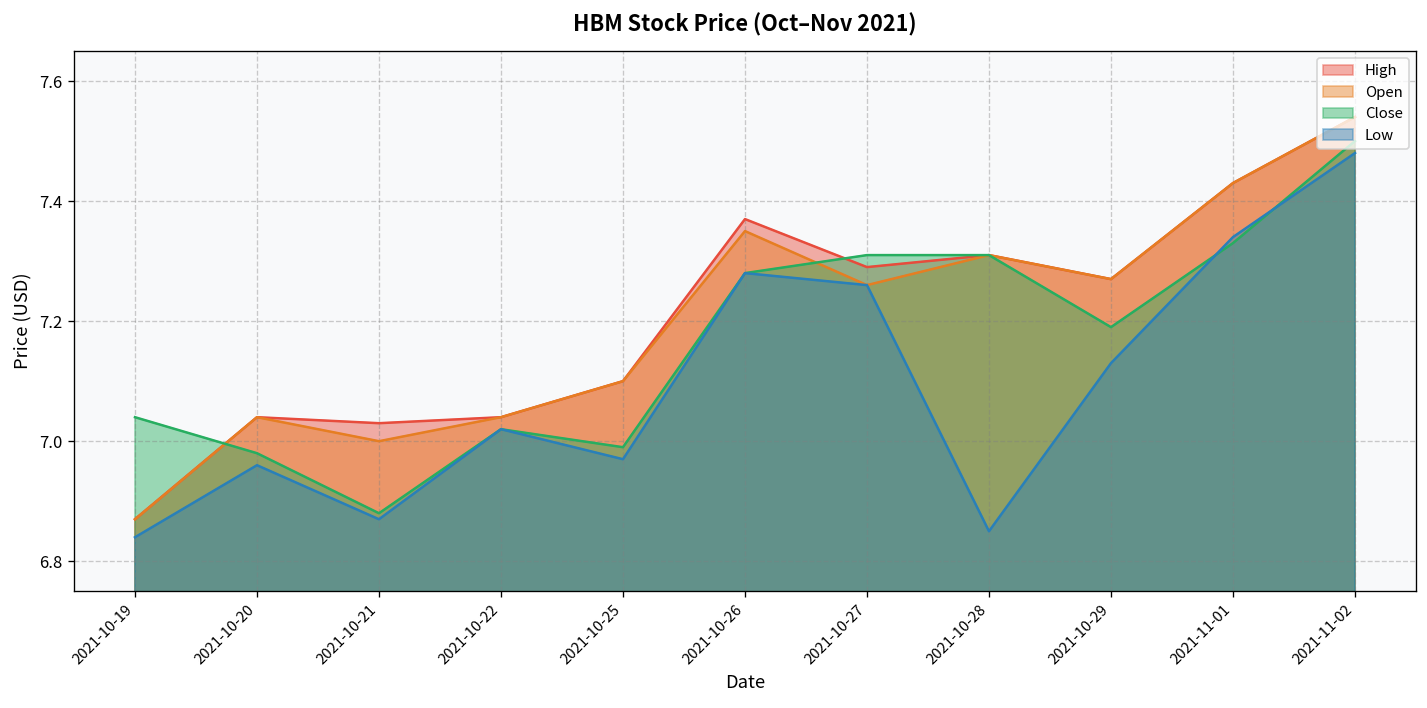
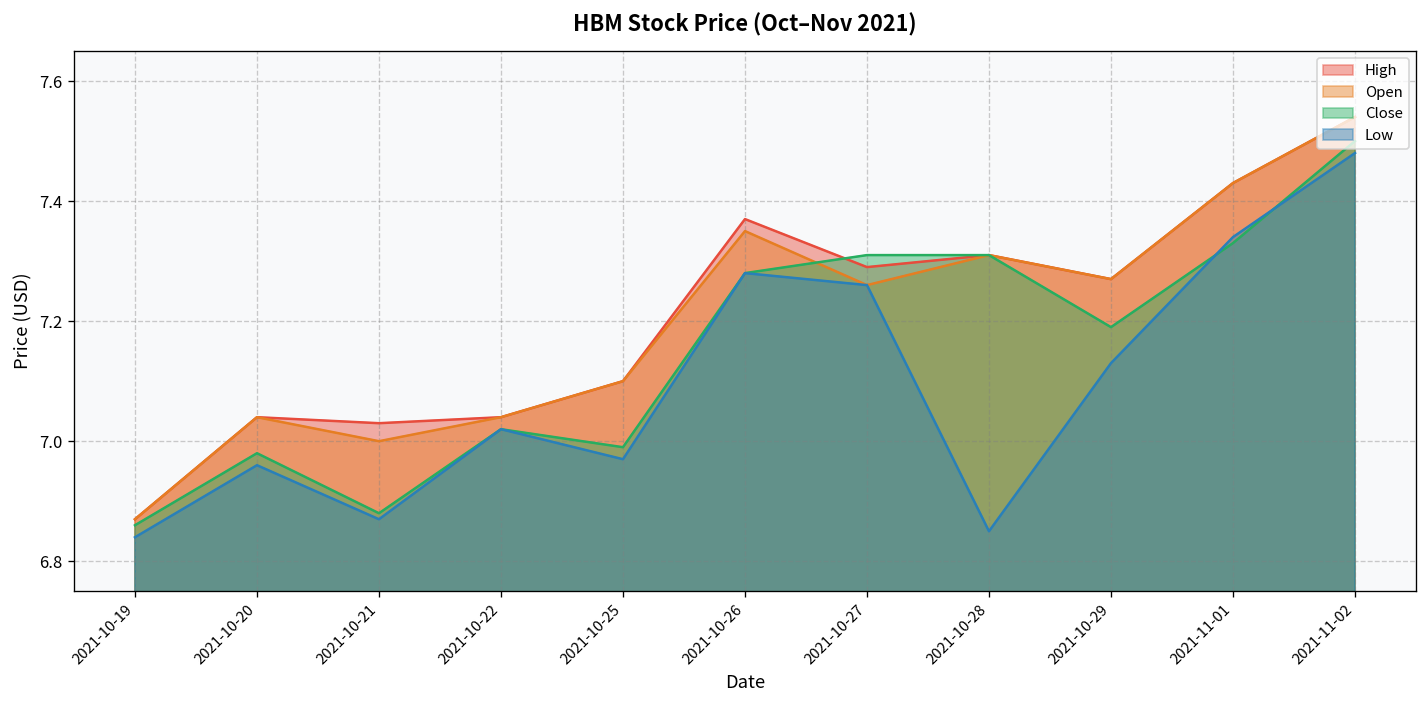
Close, 2021-10-19: 7.04 -> 6.86
